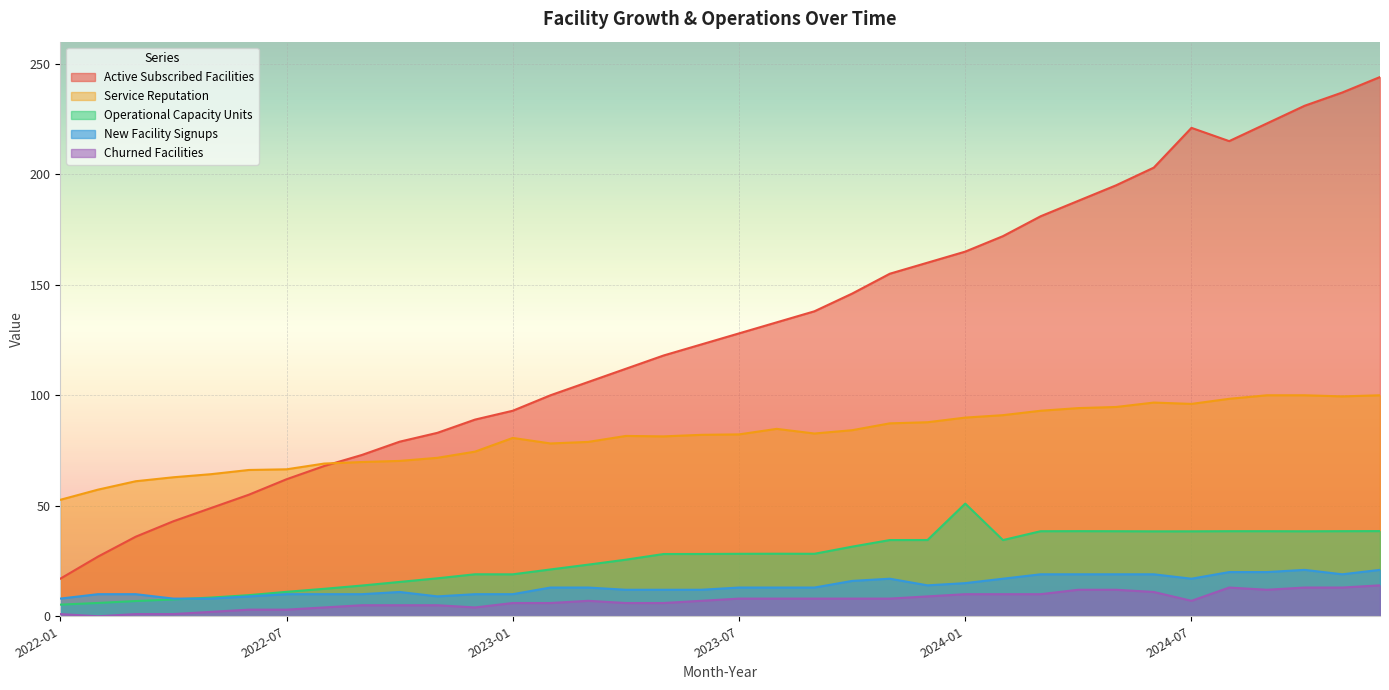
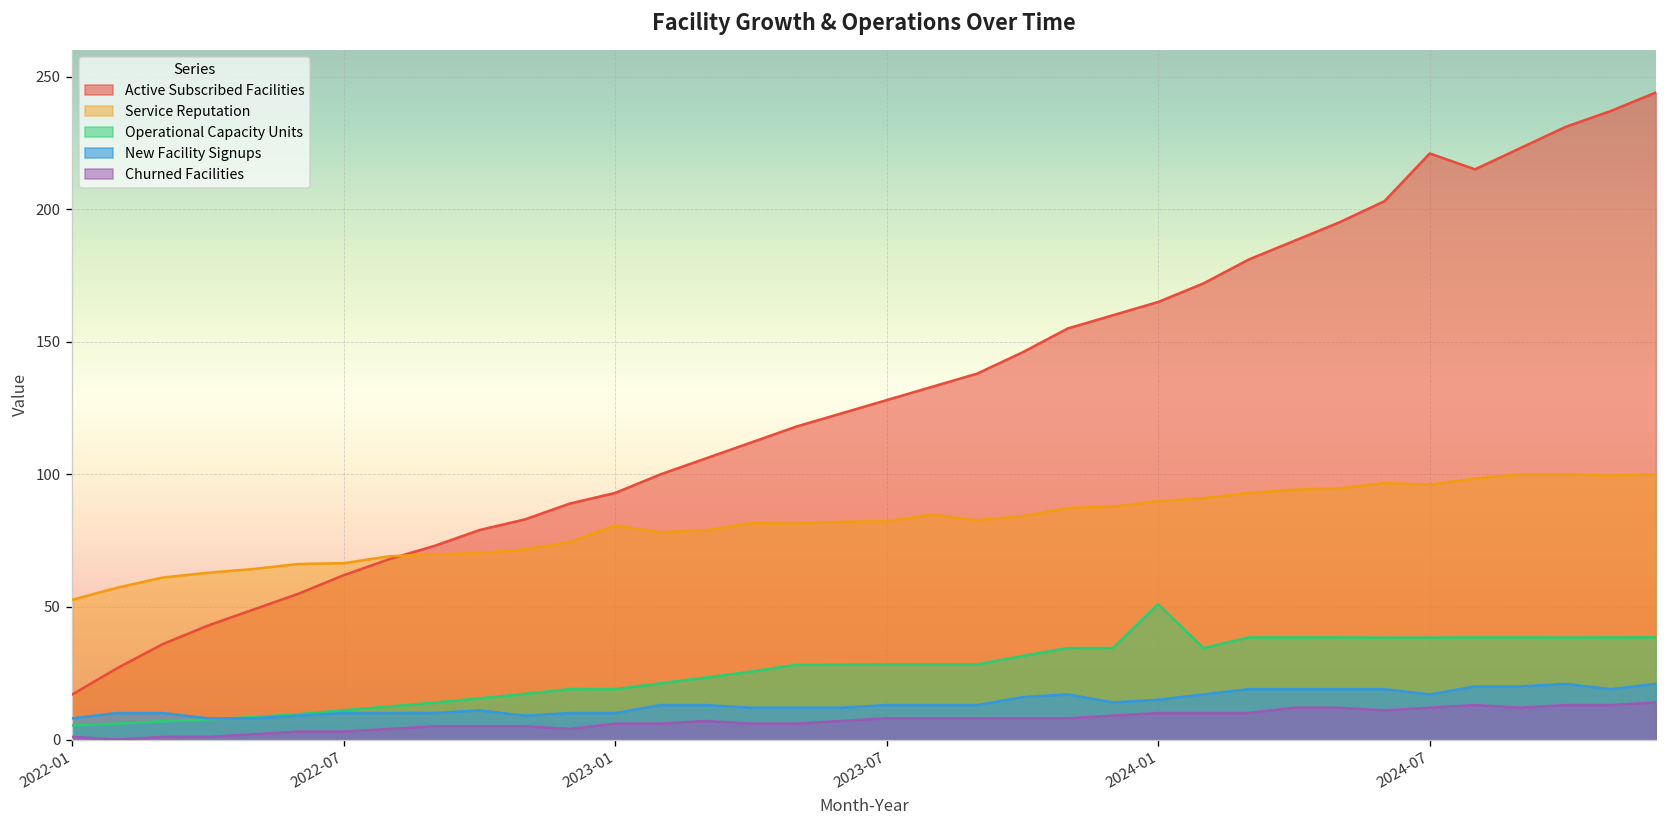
Churned Facilities, 2024-07: 7 -> 12
